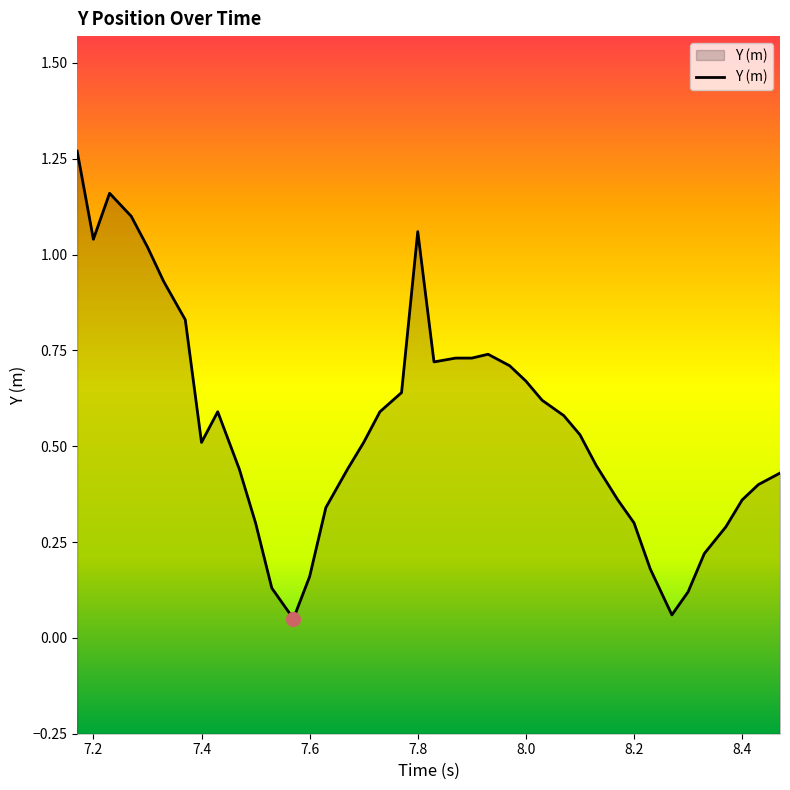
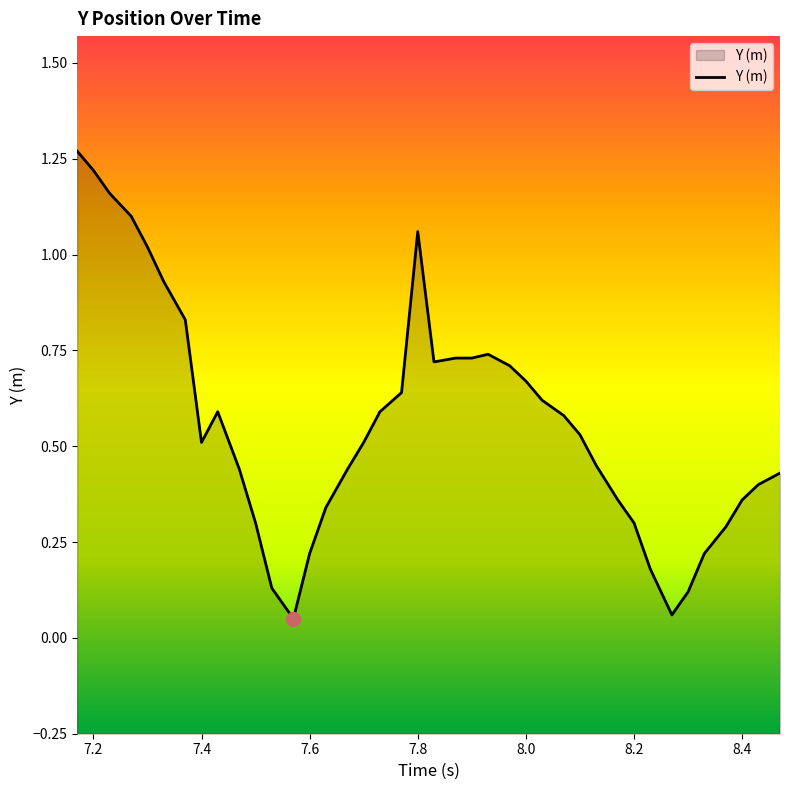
Y (m), 7.2: 1.04 -> 1.22
Y (m), 7.6: 0.16 -> 0.22
